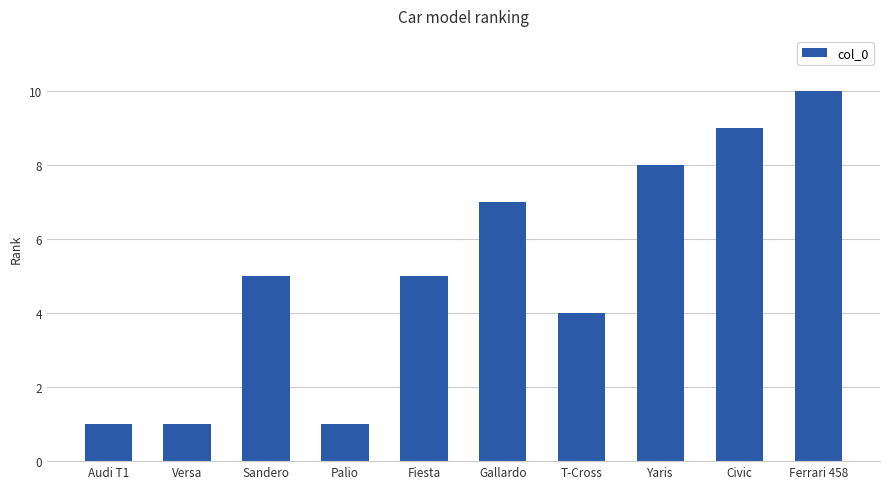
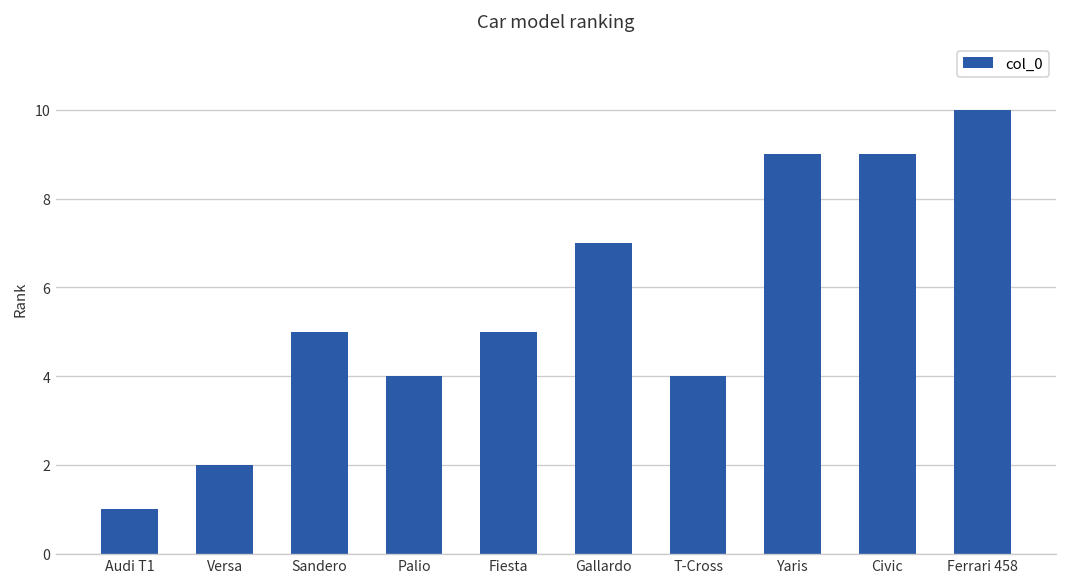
Versa: 1 -> 2
Palio: 1 -> 4
Yaris: 8 -> 9
